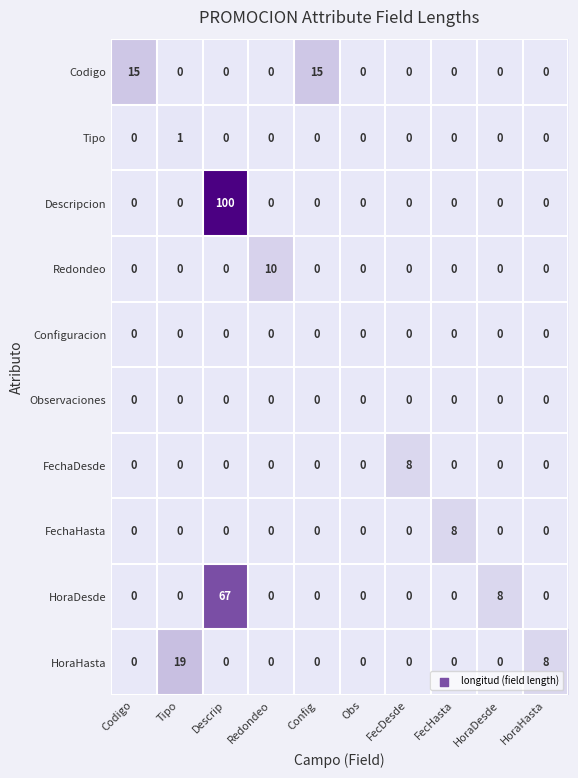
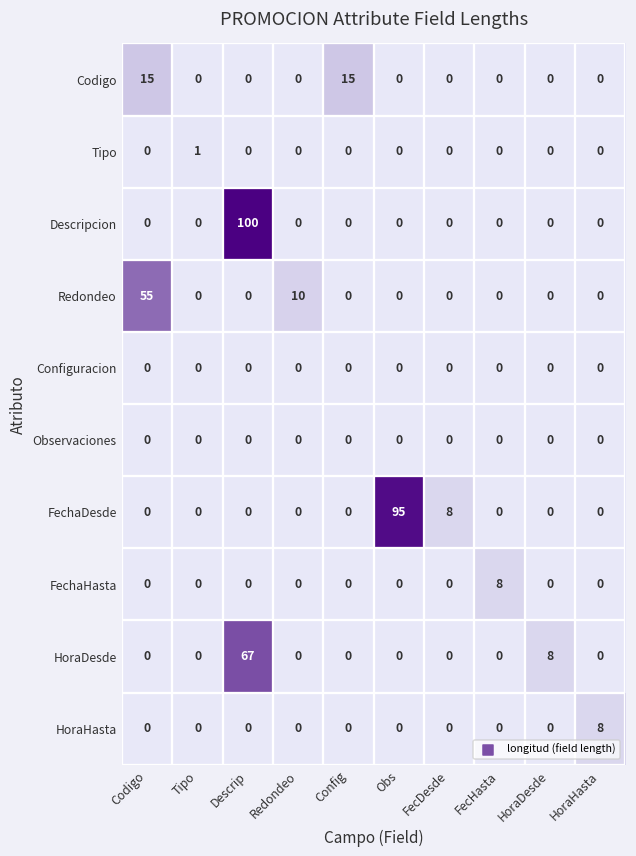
Redondeo, Codigo: 0 -> 55
FechaDesde, Obs: 0 -> 95
HoraHasta, Tipo: 19 -> 0
